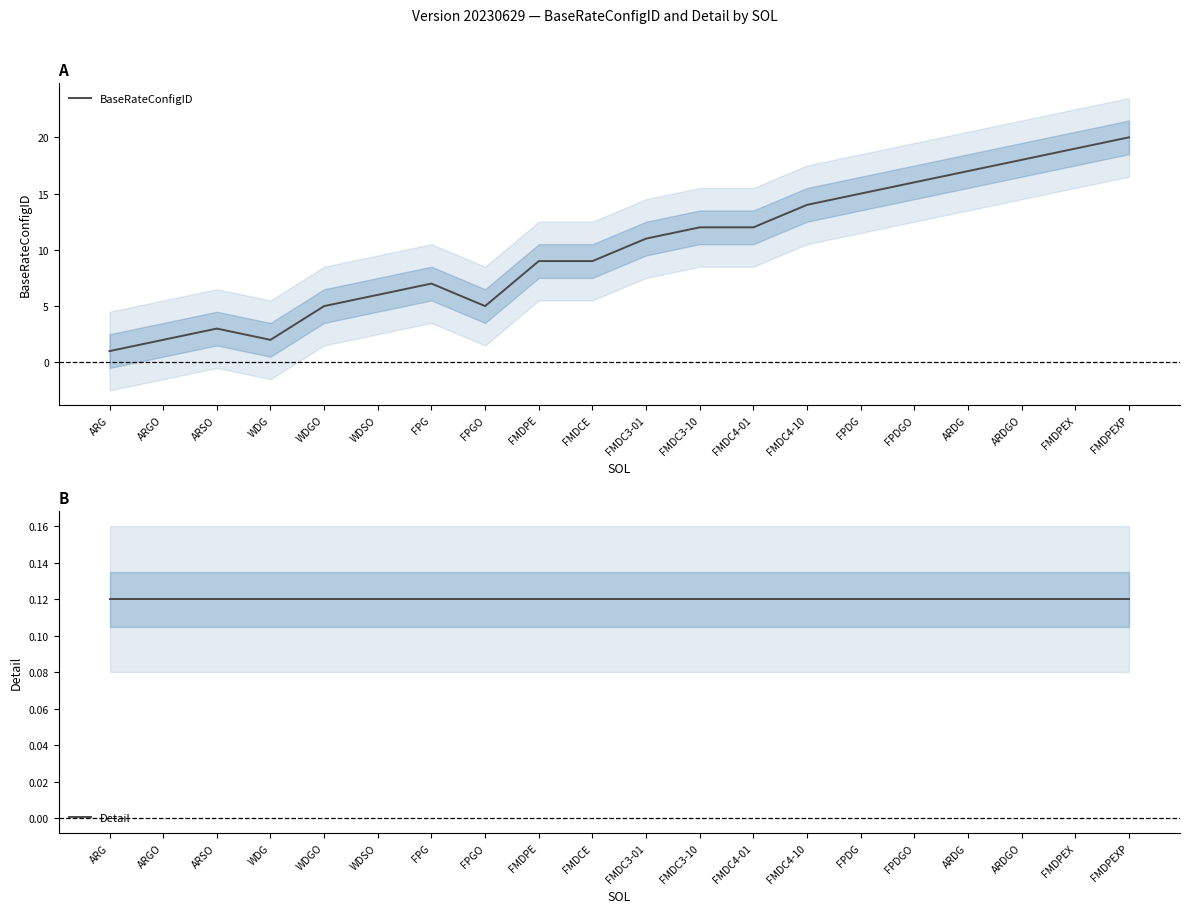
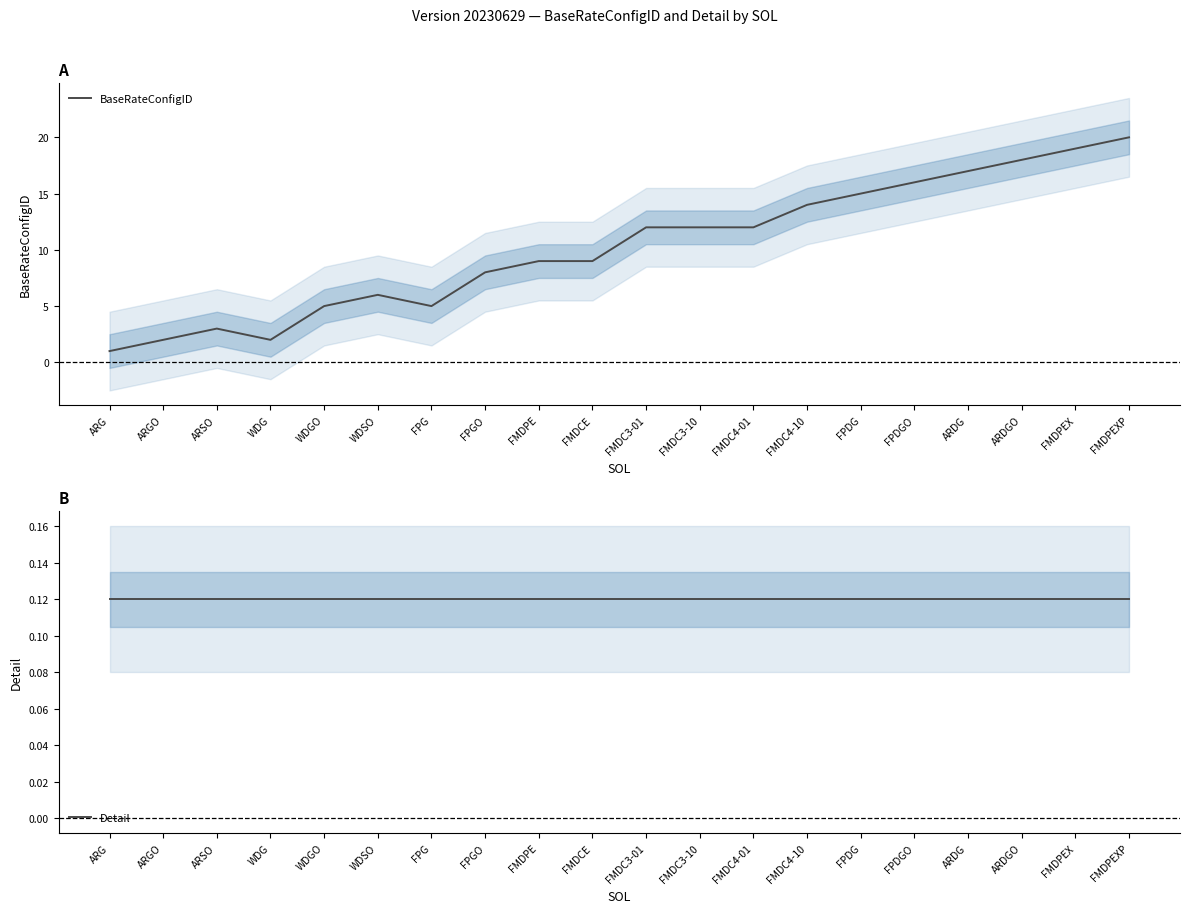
A, BaseRateConfigID, FPG: 7 -> 5
A, BaseRateConfigID, FPGO: 5 -> 8
A, BaseRateConfigID, FMDC3-01: 11 -> 12
